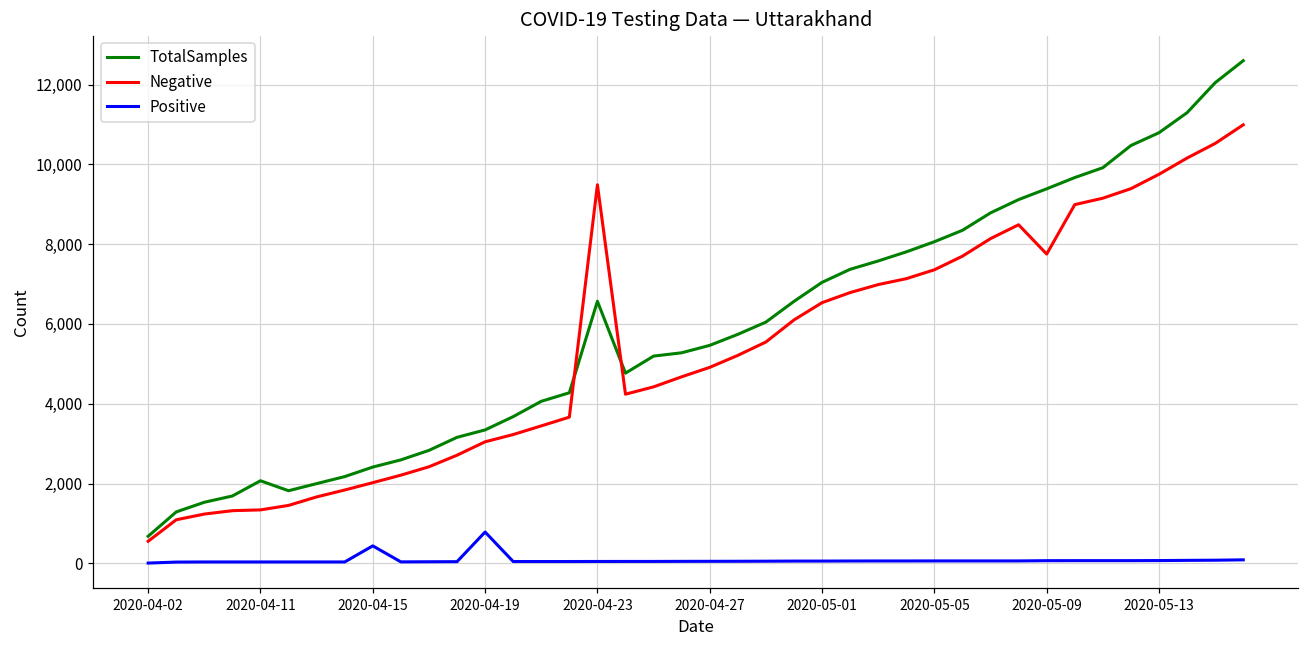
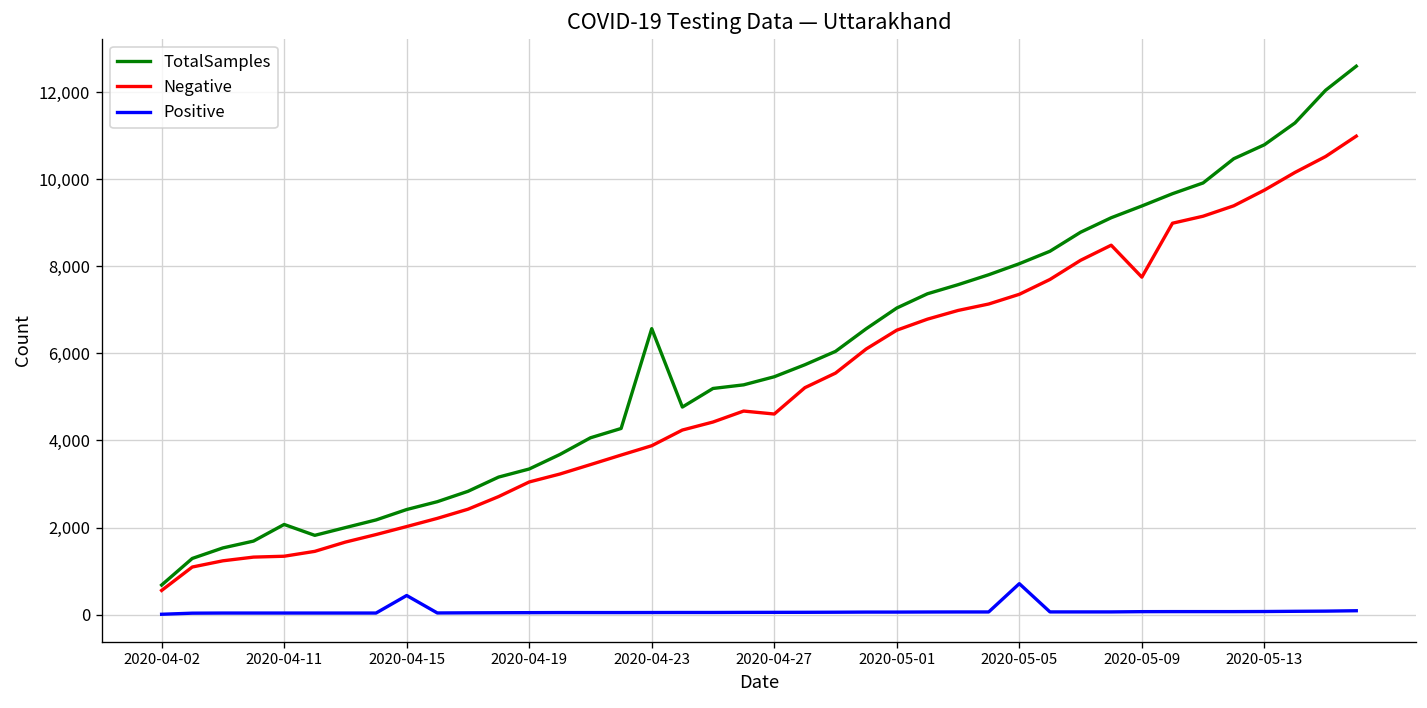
Positive, 2020-04-19: 800 -> 0
Negative, 2020-04-23: 9,500 -> 3,900
Negative, 2020-04-27: 4,900 -> 4,600
Positive, 2020-05-05: 100 -> 700
